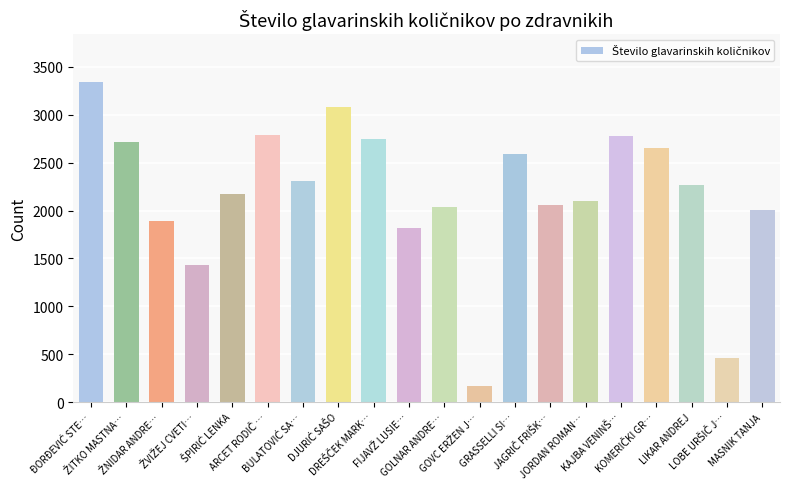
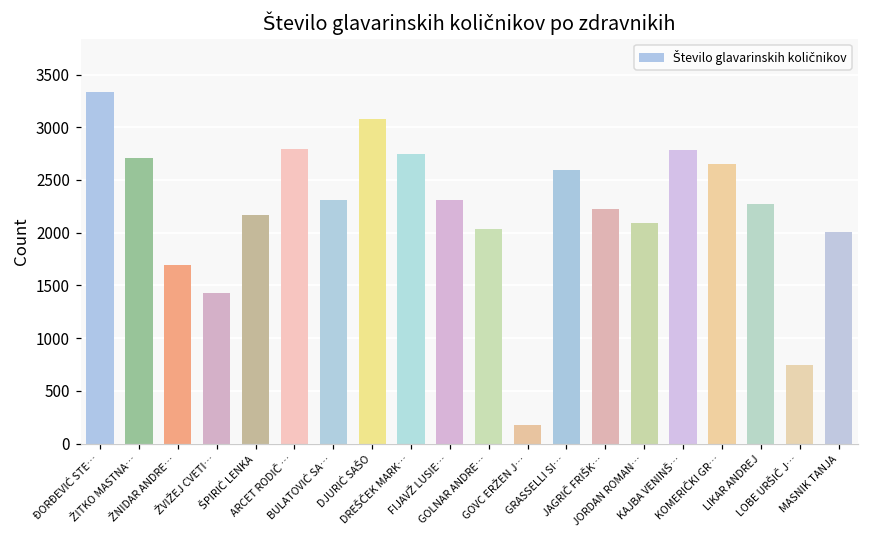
ŽNIDAR ANDRE…: 1900 -> 1700
FIJAVŽ LUSIE…: 1800 -> 2300
JAGRIČ FRIŠK…: 2100 -> 2200
LOBE URŠIČ J…: 500 -> 700
